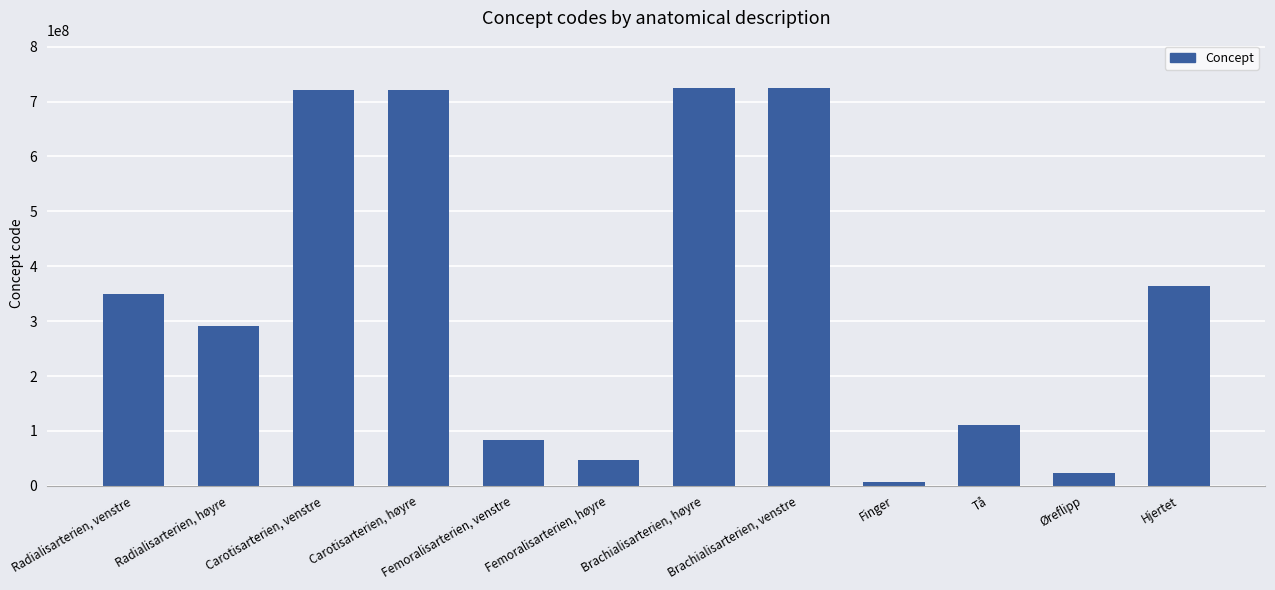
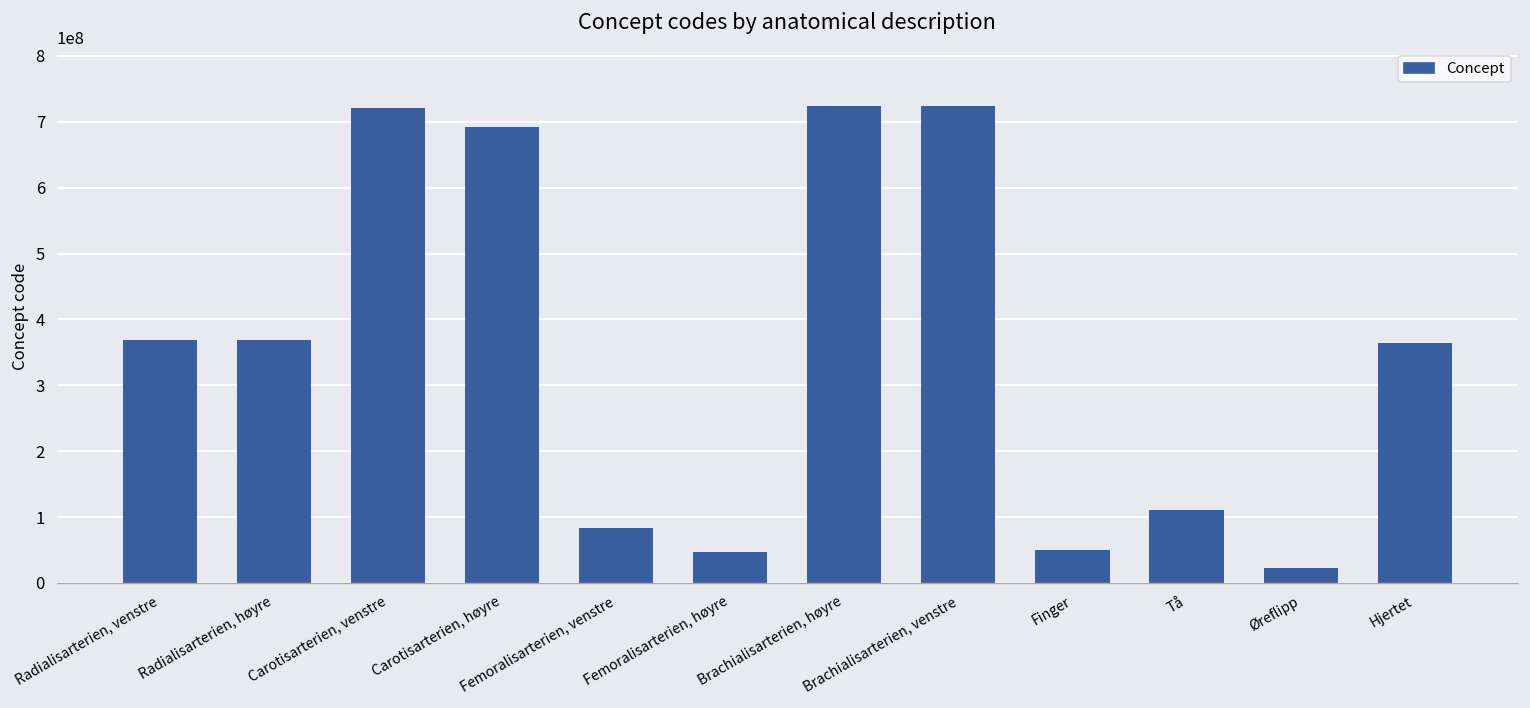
Radialisarterien, venstre: 350000000 -> 370000000
Radialisarterien, høyre: 290000000 -> 370000000
Carotisarterien, høyre: 720000000 -> 690000000
Finger: 10000000 -> 50000000
